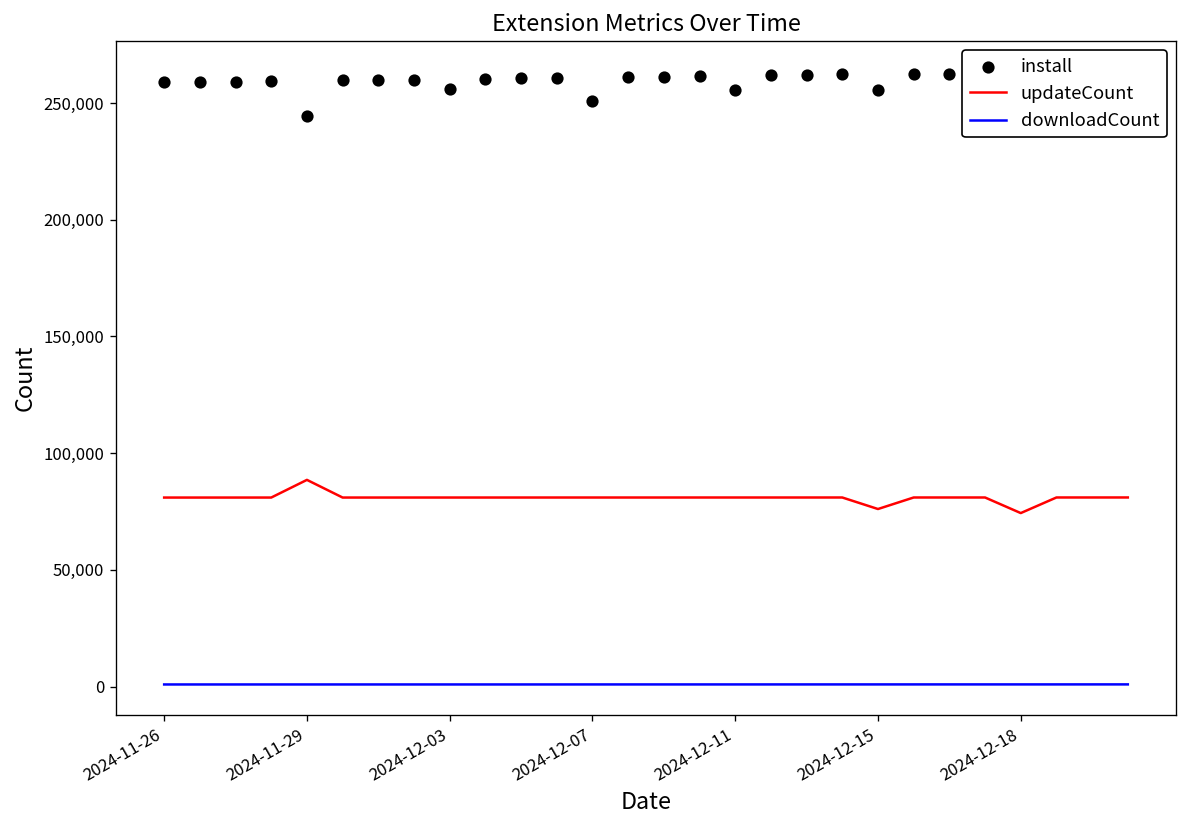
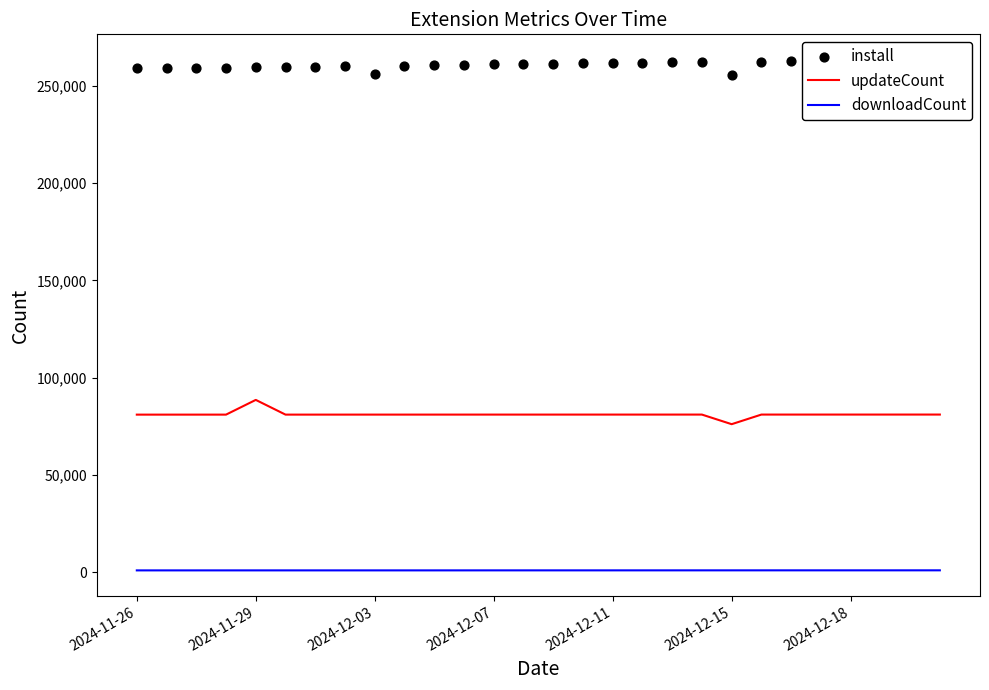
install, 2024-11-29: 244,000 -> 260,000
install, 2024-12-07: 251,000 -> 261,000
install, 2024-12-11: 255,000 -> 262,000
updateCount, 2024-12-18: 74,000 -> 81,000
